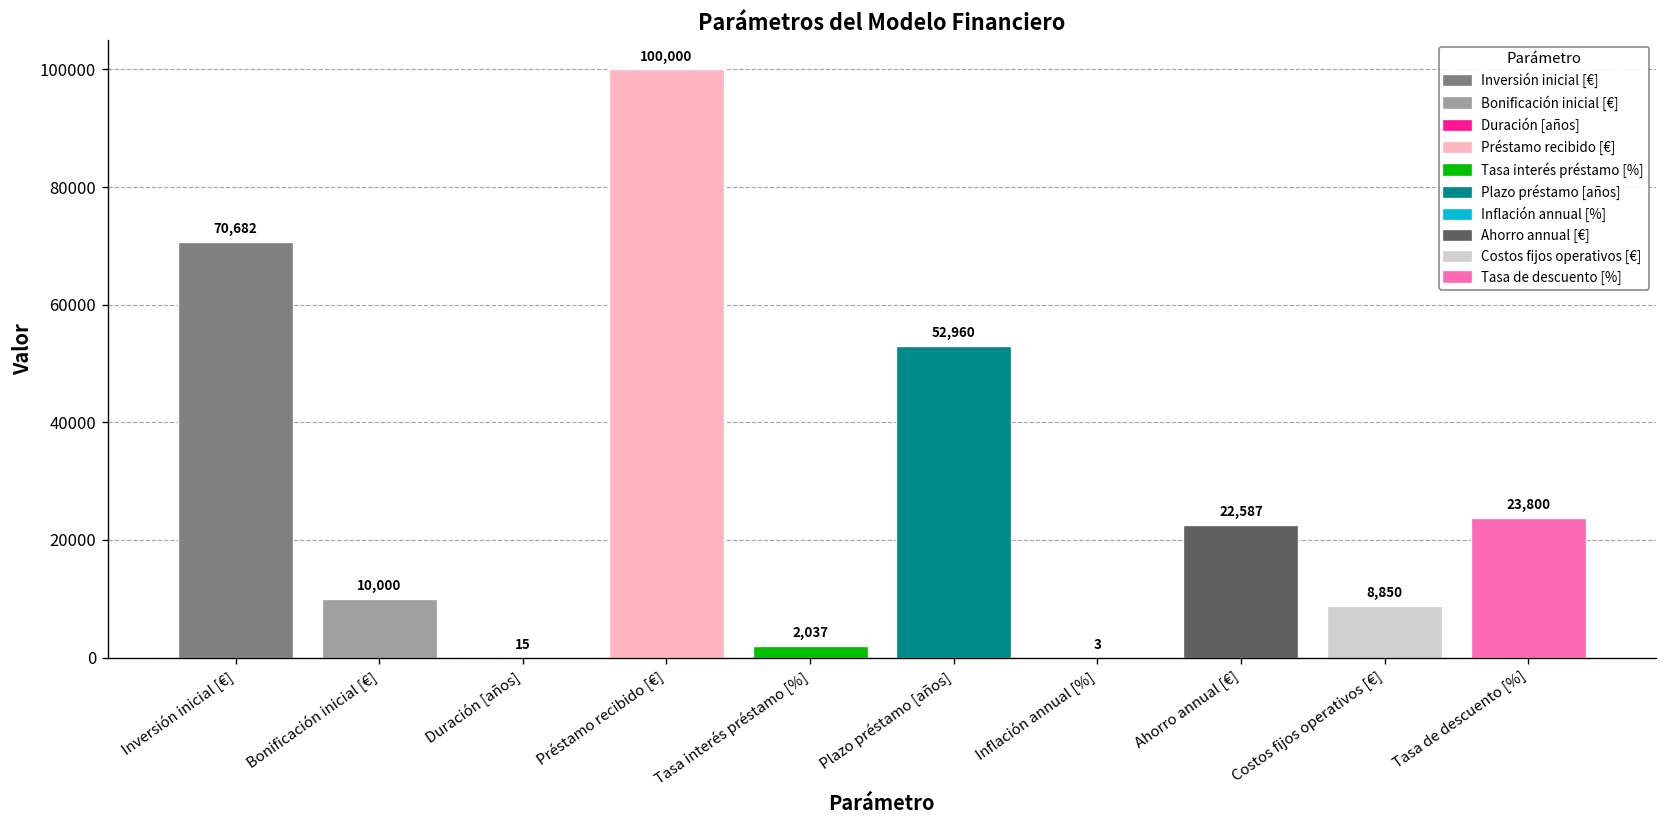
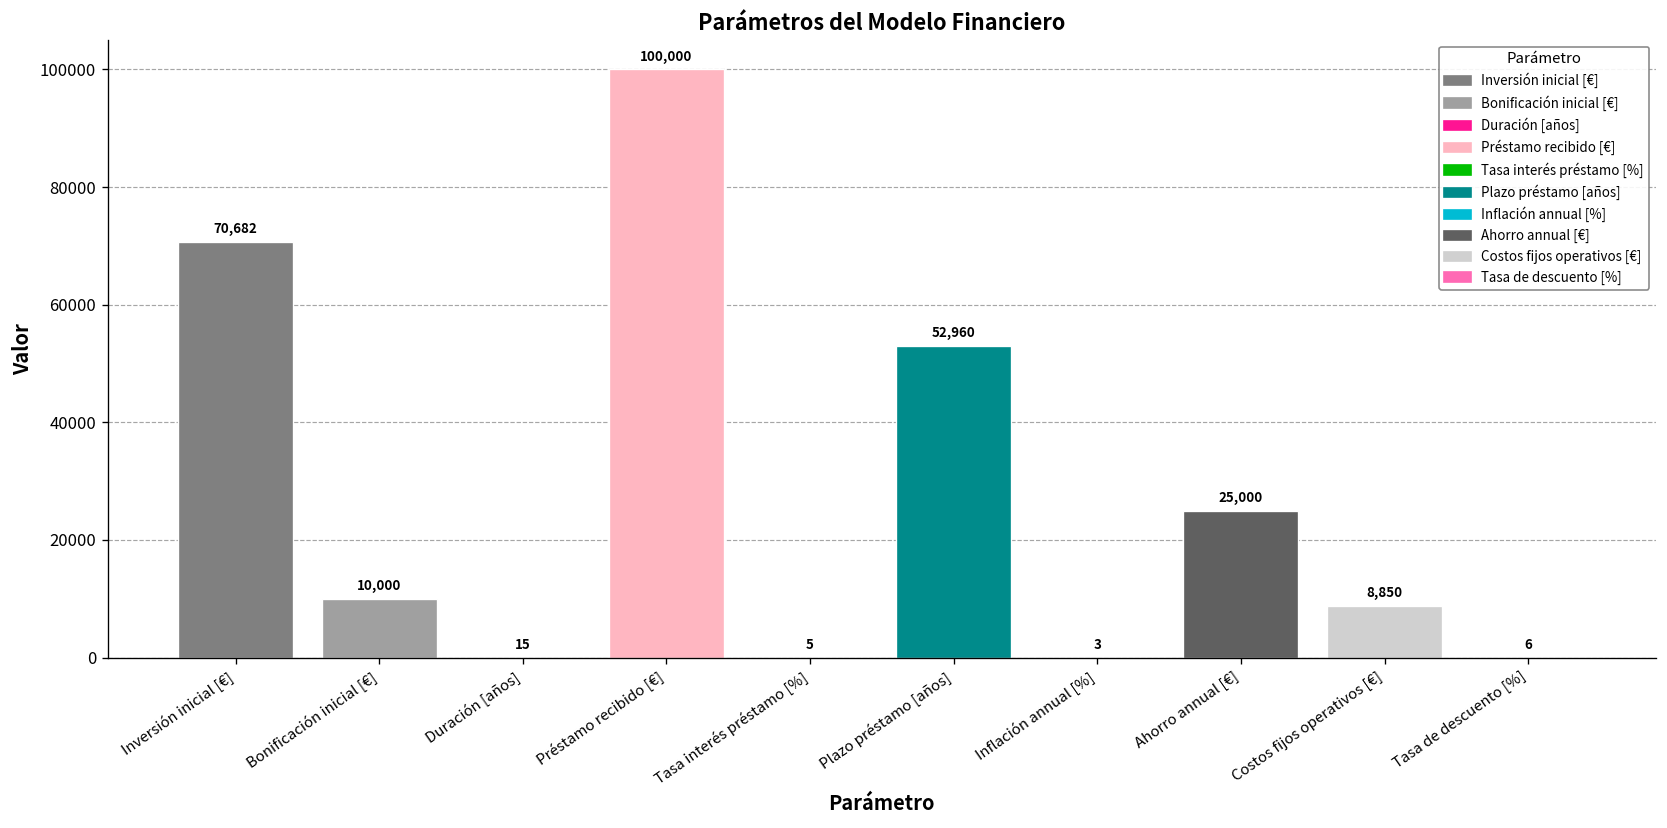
Tasa interés préstamo [%]: 2,037 -> 5
Ahorro annual [€]: 22,587 -> 25,000
Tasa de descuento [%]: 23,800 -> 6
